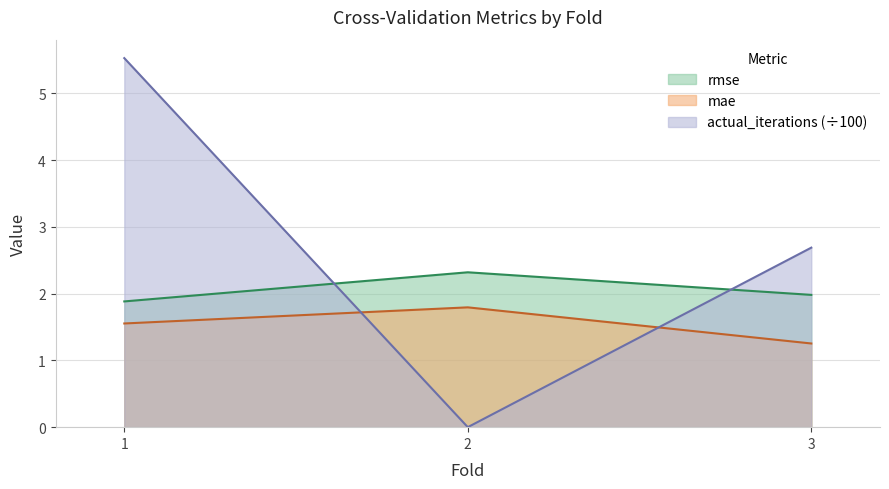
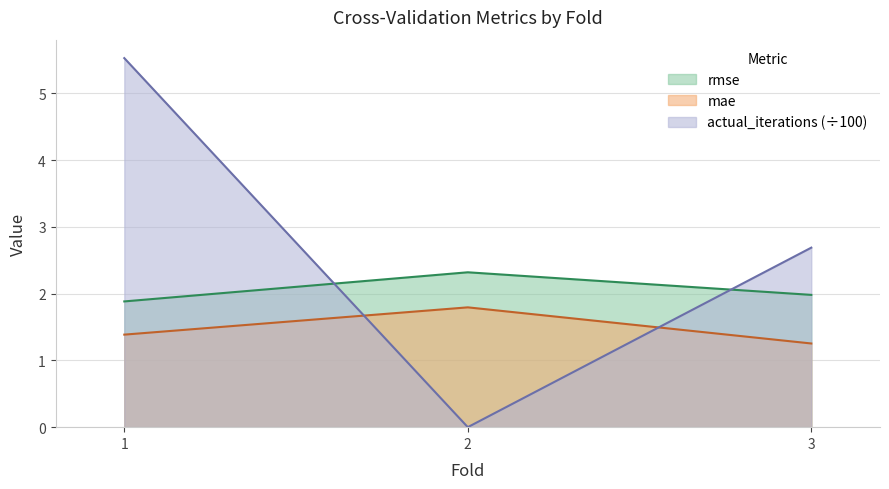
mae, 1: 1.6 -> 1.4
